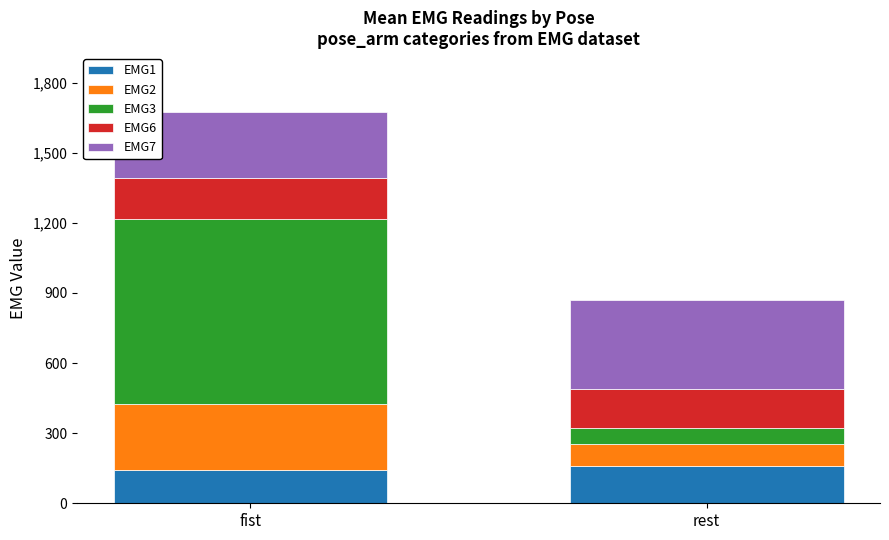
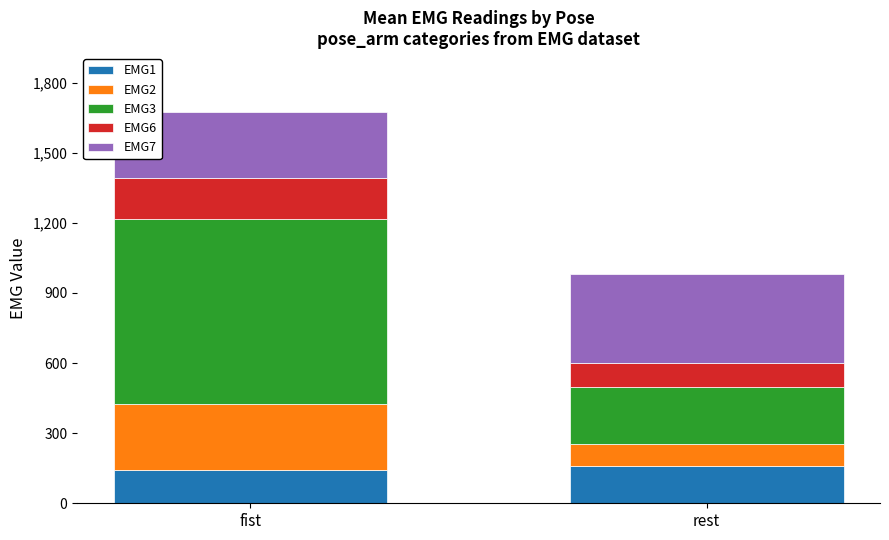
EMG3, rest: 70 -> 250
EMG6, rest: 170 -> 100
